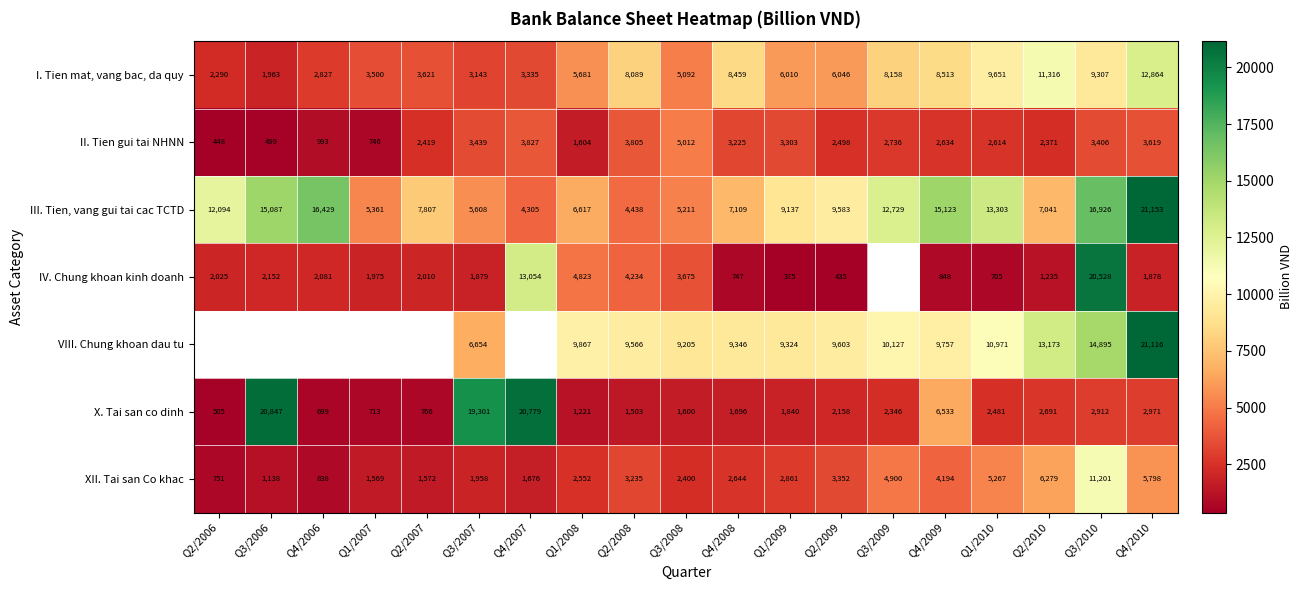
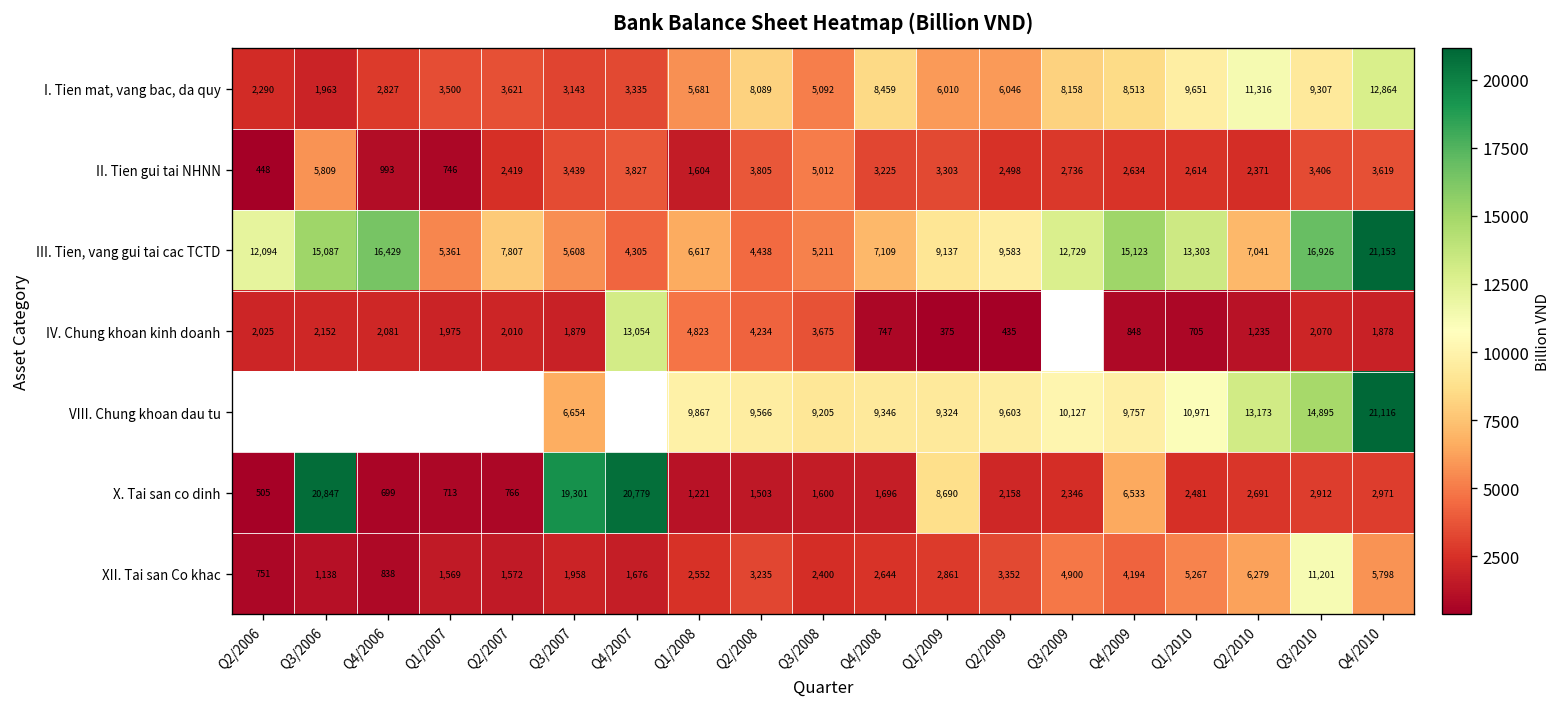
II. Tien gui tai NHNN, Q3/2006: 499 -> 5,809
IV. Chung khoan kinh doanh, Q3/2010: 20,528 -> 2,070
X. Tai san co dinh, Q1/2009: 1,840 -> 8,690
